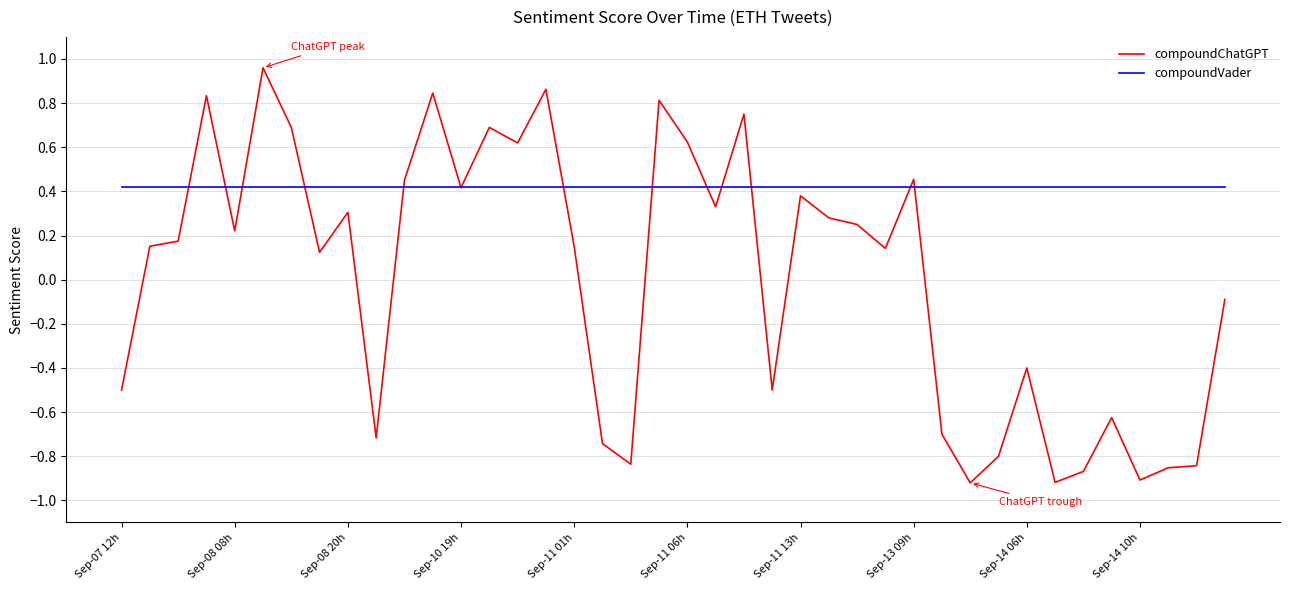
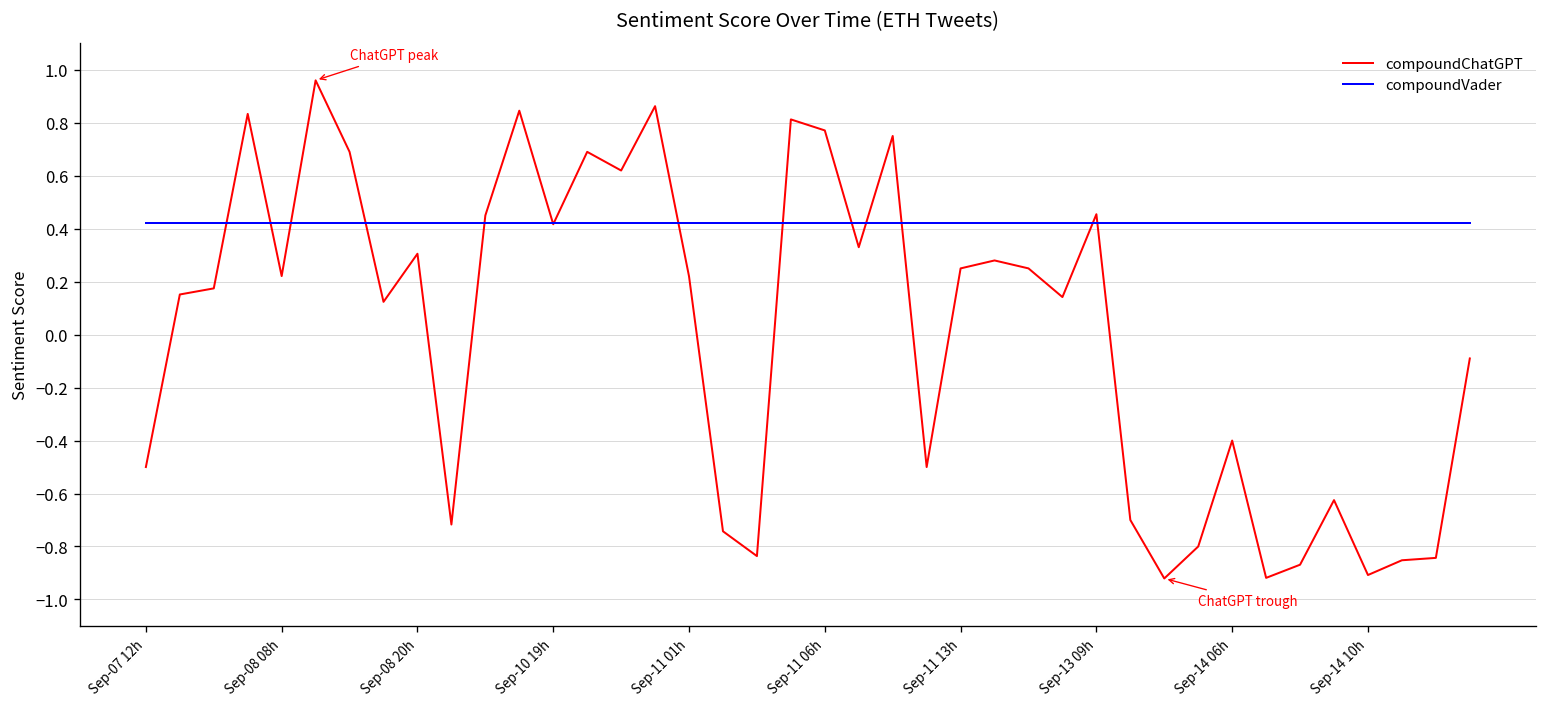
compoundChatGPT, Sep-11 01h: 0.15 -> 0.22
compoundChatGPT, Sep-11 06h: 0.62 -> 0.77
compoundChatGPT, Sep-11 13h: 0.38 -> 0.25
